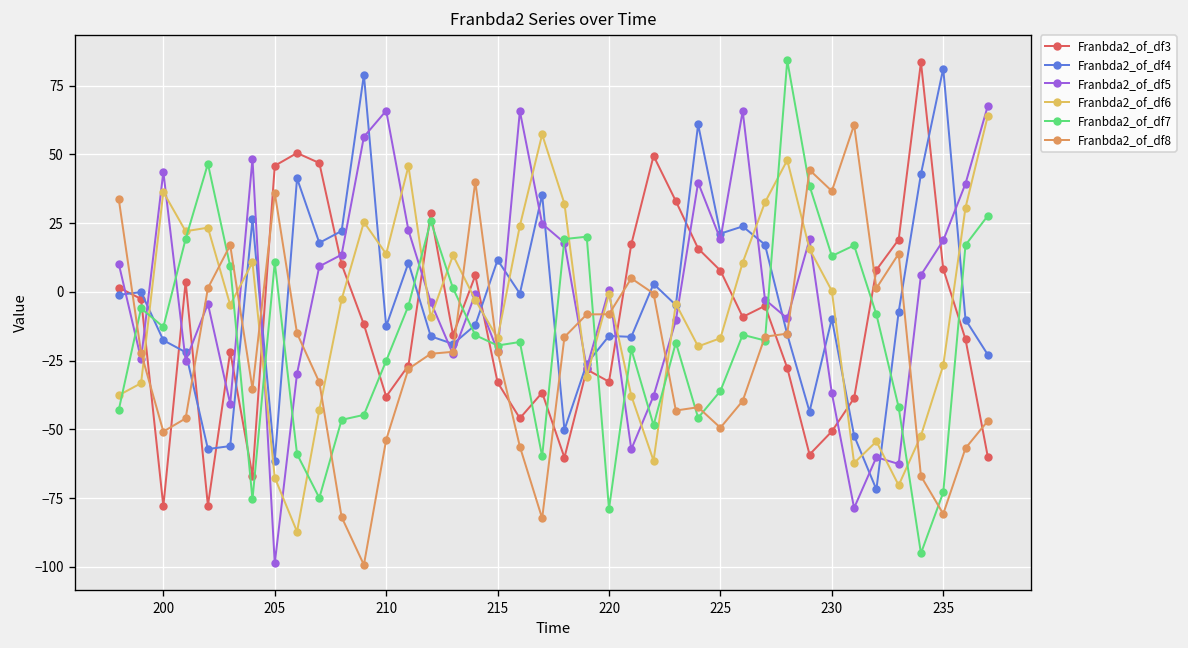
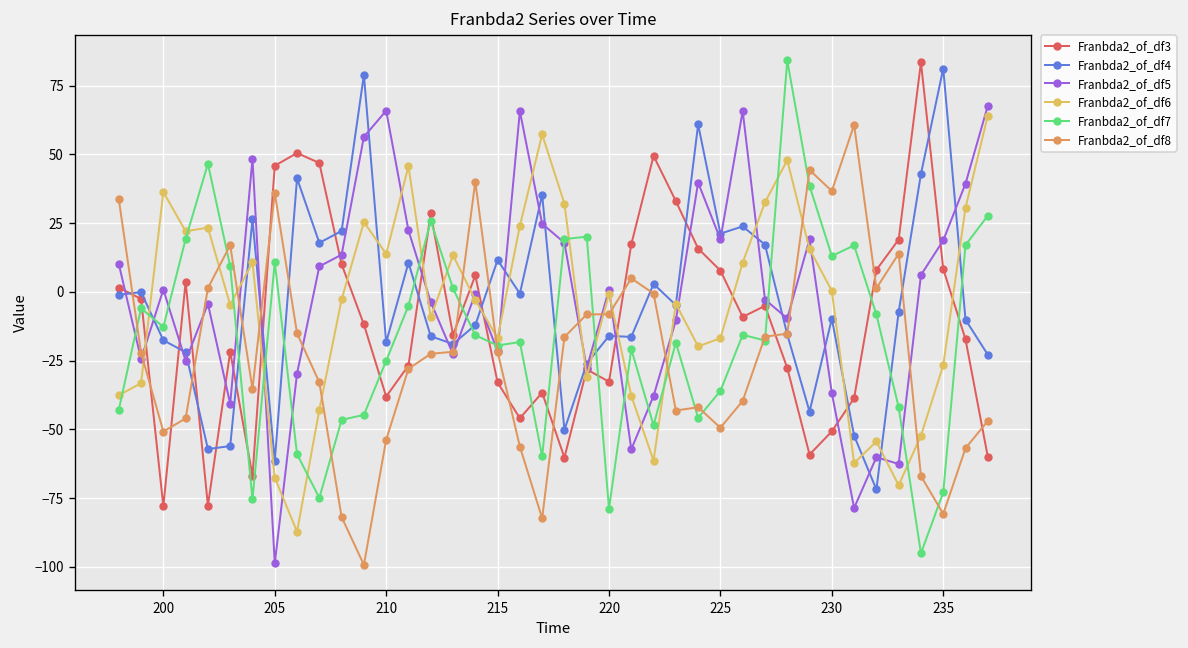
Franbda2_of_df5, 200: 44 -> 1
Franbda2_of_df4, 210: -13 -> -18
